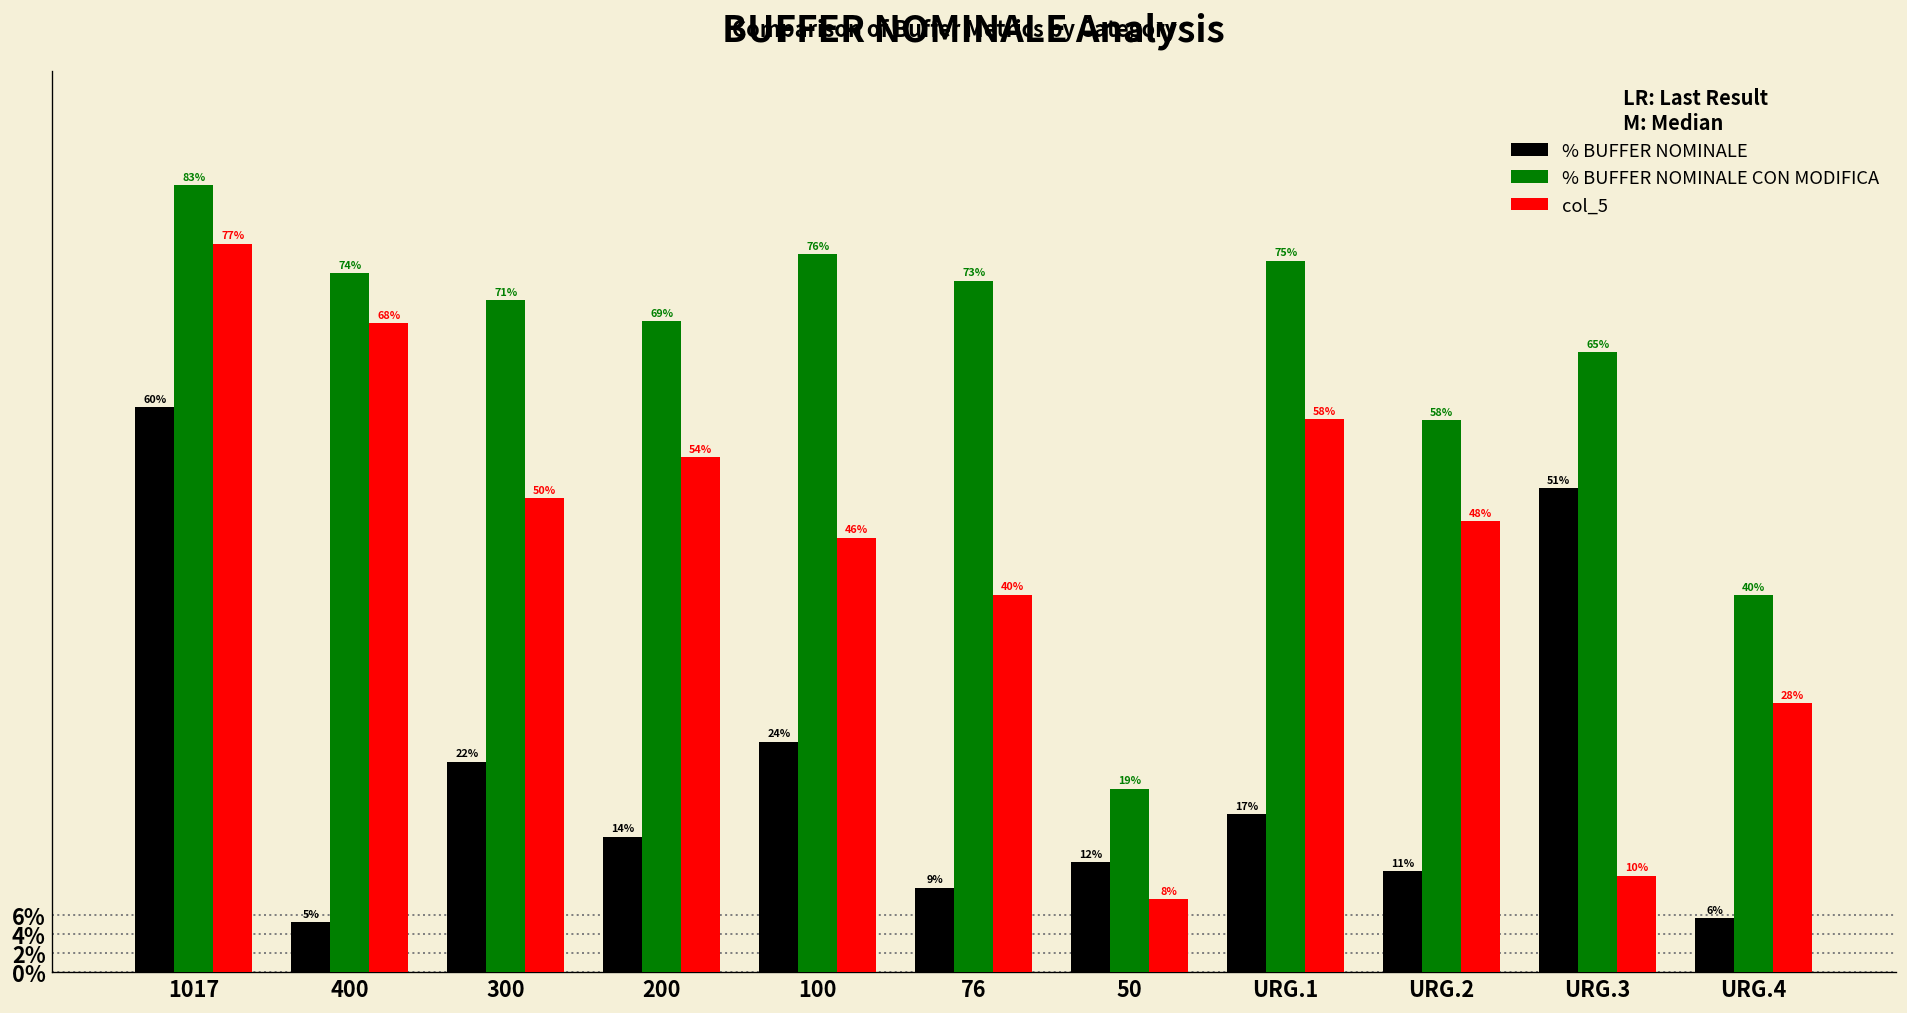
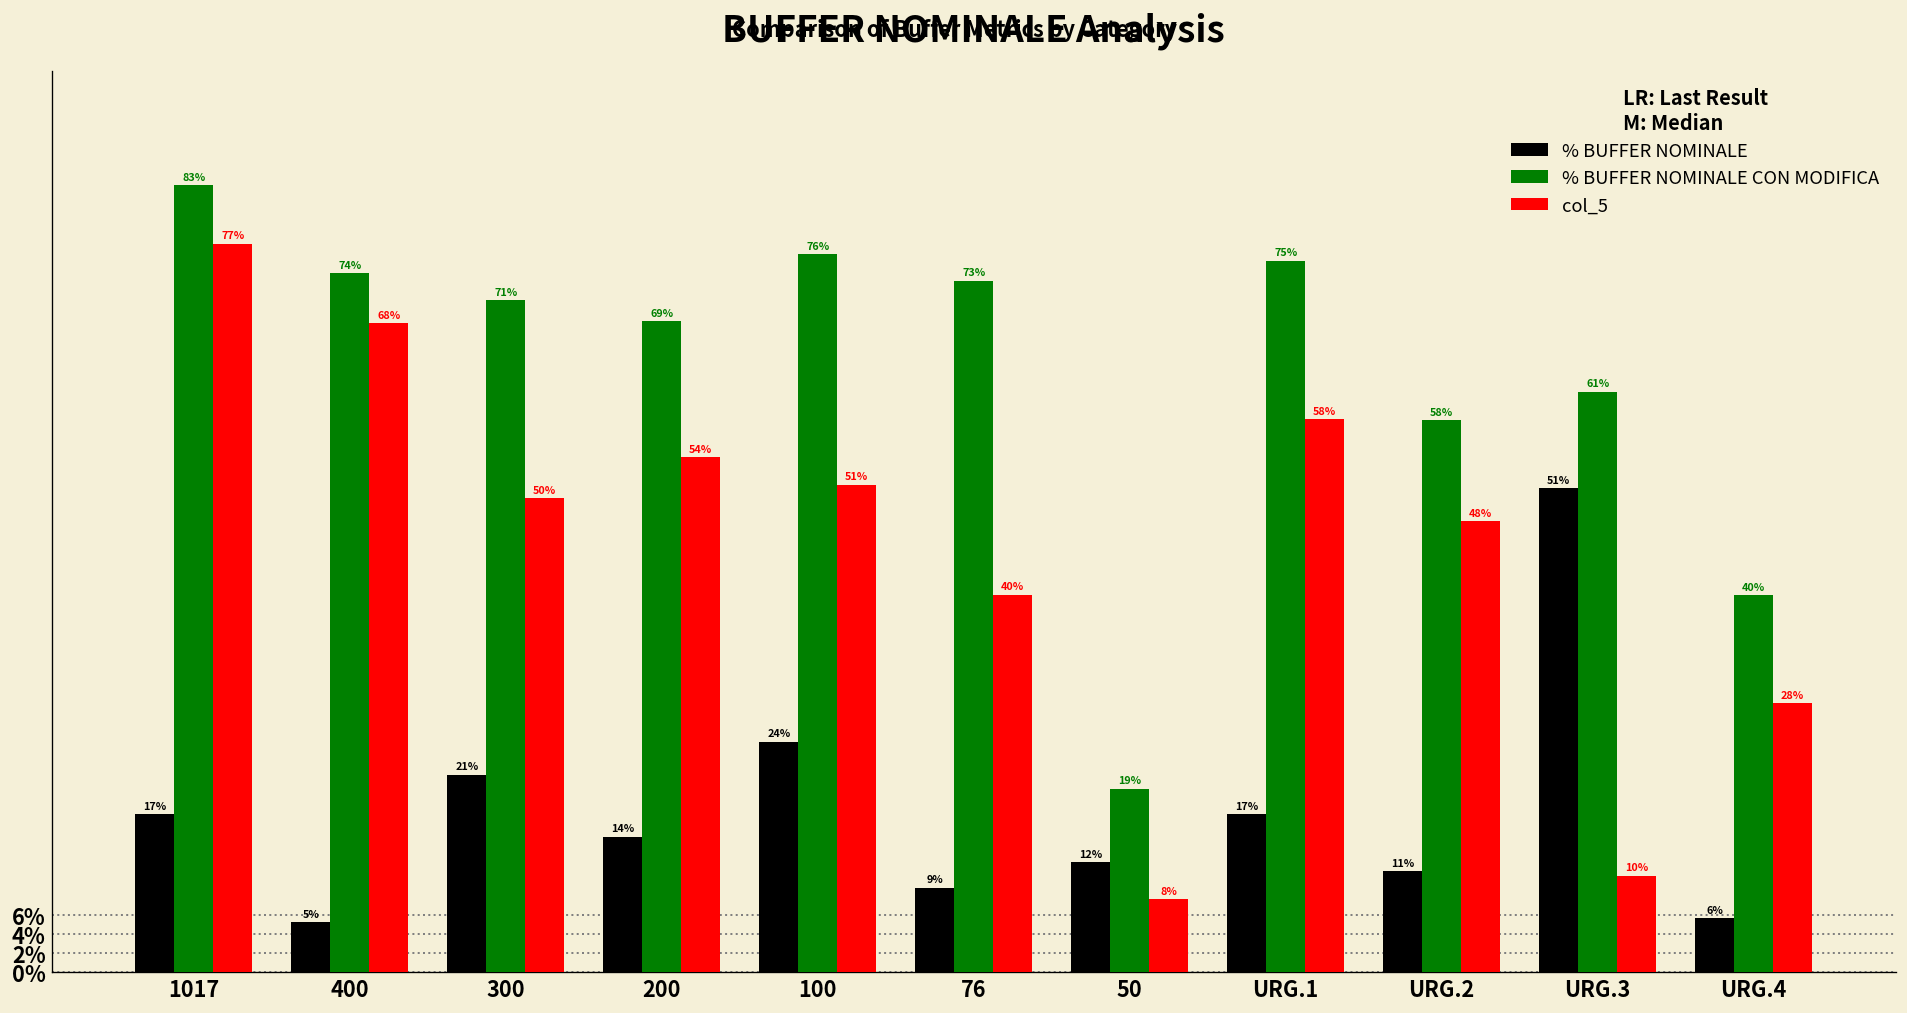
% BUFFER NOMINALE, 1017: 60% -> 17%
% BUFFER NOMINALE, 300: 22% -> 21%
col_5, 100: 46% -> 51%
% BUFFER NOMINALE CON MODIFICA, URG.3: 65% -> 61%
